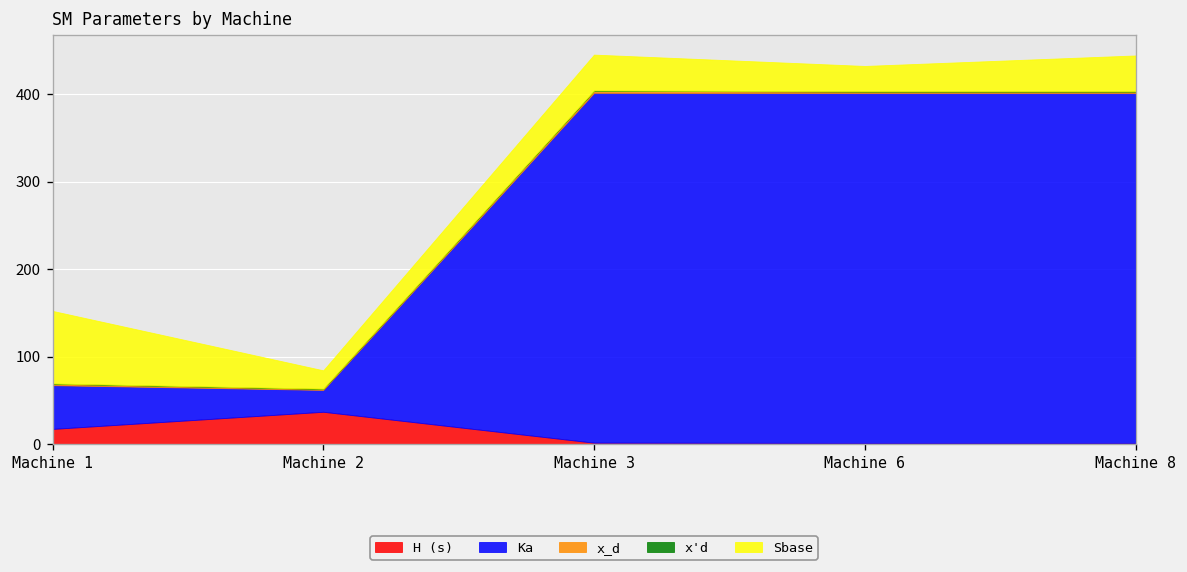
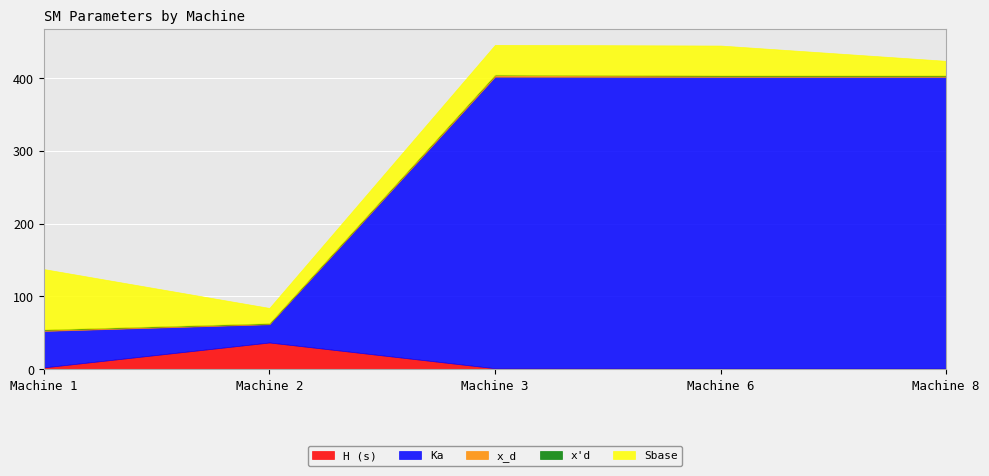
H (s), Machine 1: 20 -> 0
Sbase, Machine 6: 30 -> 40
Sbase, Machine 8: 40 -> 20
